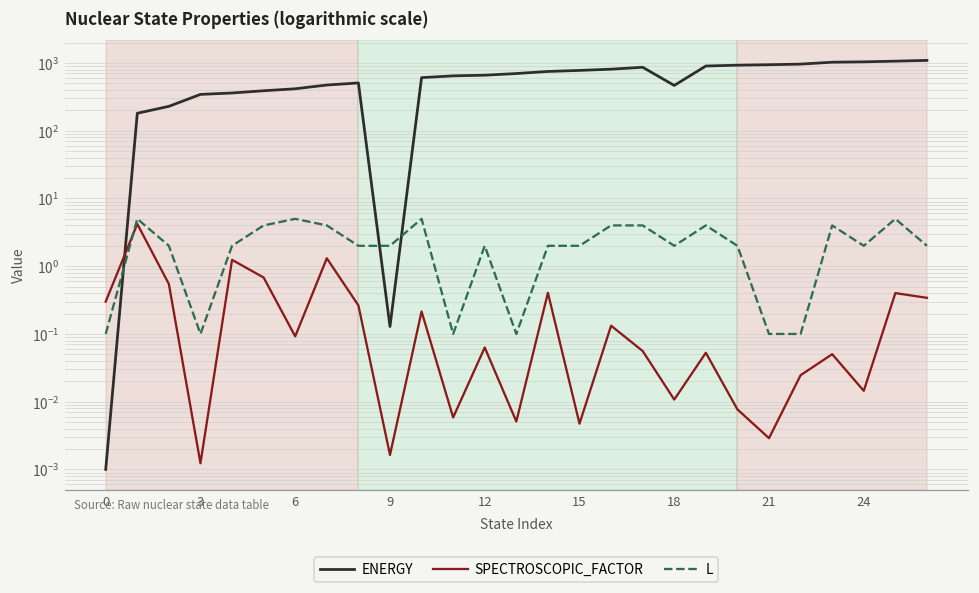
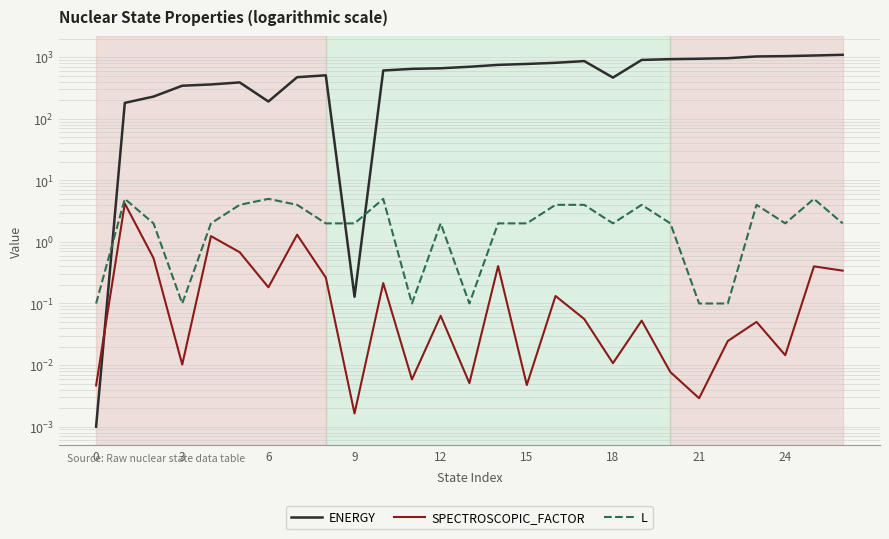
SPECTROSCOPIC_FACTOR, 0: 0.3 -> 0.005
SPECTROSCOPIC_FACTOR, 3: 0.0012 -> 0.010
ENERGY, 6: 400 -> 190
SPECTROSCOPIC_FACTOR, 6: 0.09 -> 0.18
